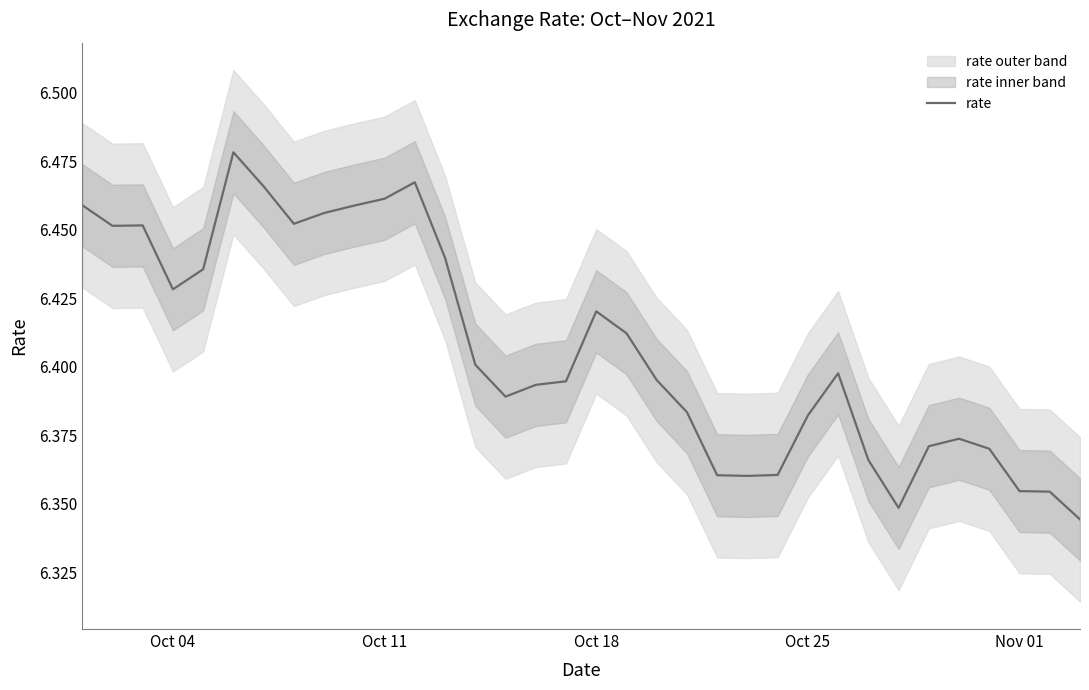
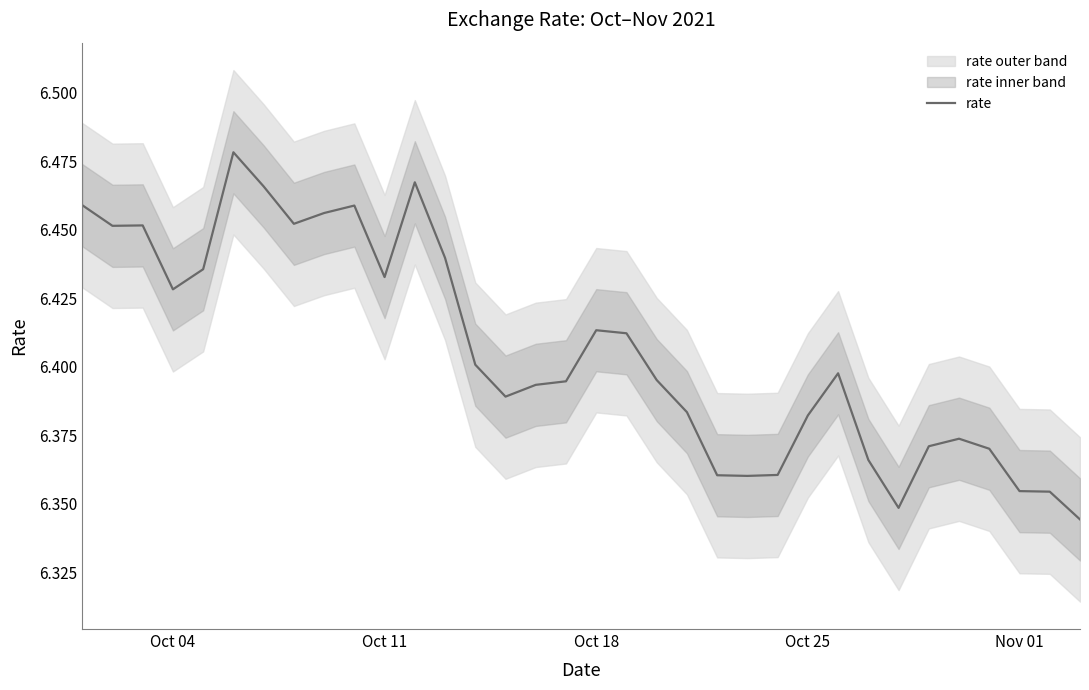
rate, Oct 11: 6.461 -> 6.433
rate, Oct 18: 6.420 -> 6.413
